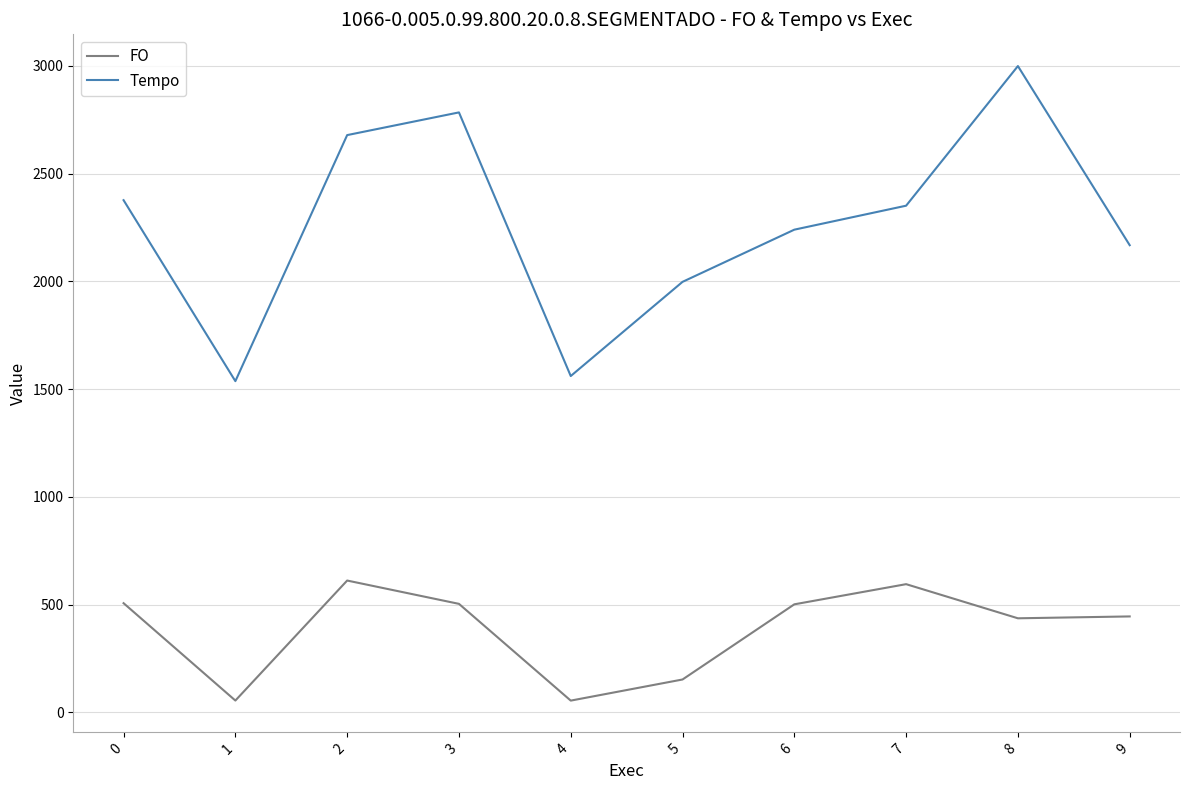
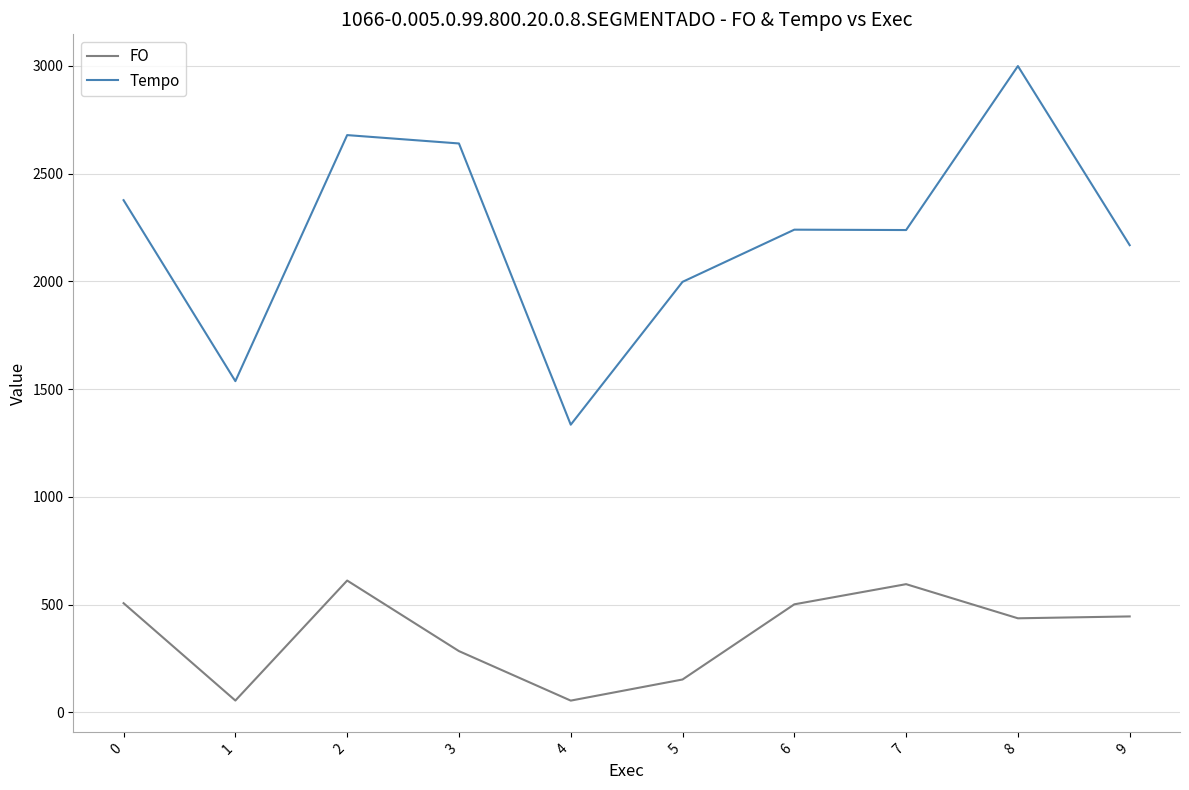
FO, 3: 500 -> 280
Tempo, 3: 2780 -> 2640
Tempo, 4: 1560 -> 1340
Tempo, 7: 2350 -> 2240
